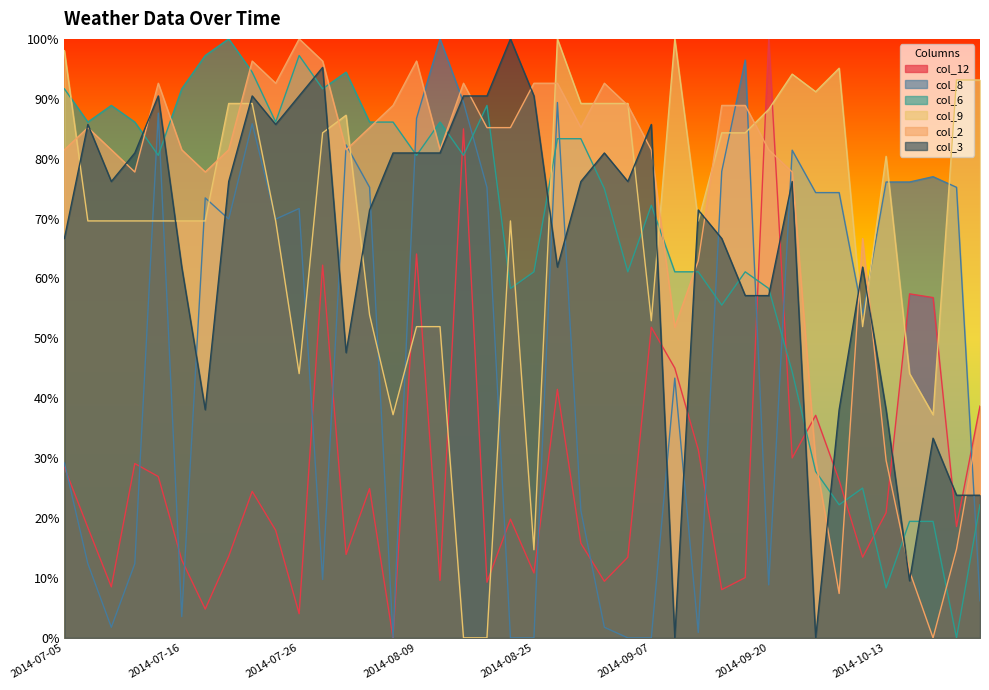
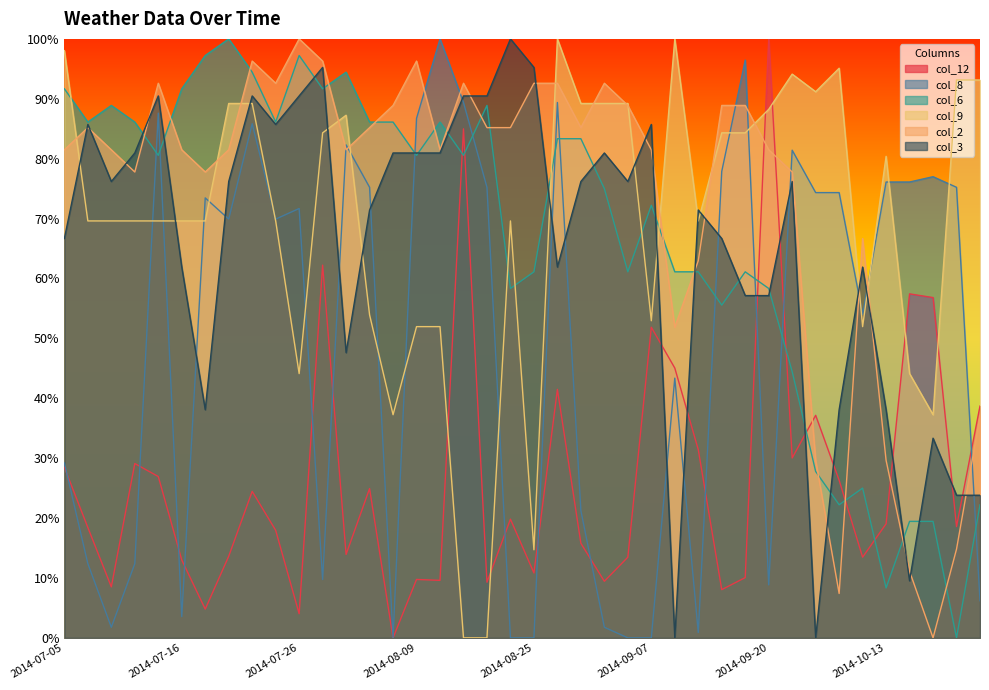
col_12, 2014-08-09: 64% -> 10%
col_3, 2014-08-25: 90% -> 95%
col_12, 2014-10-13: 21% -> 19%
